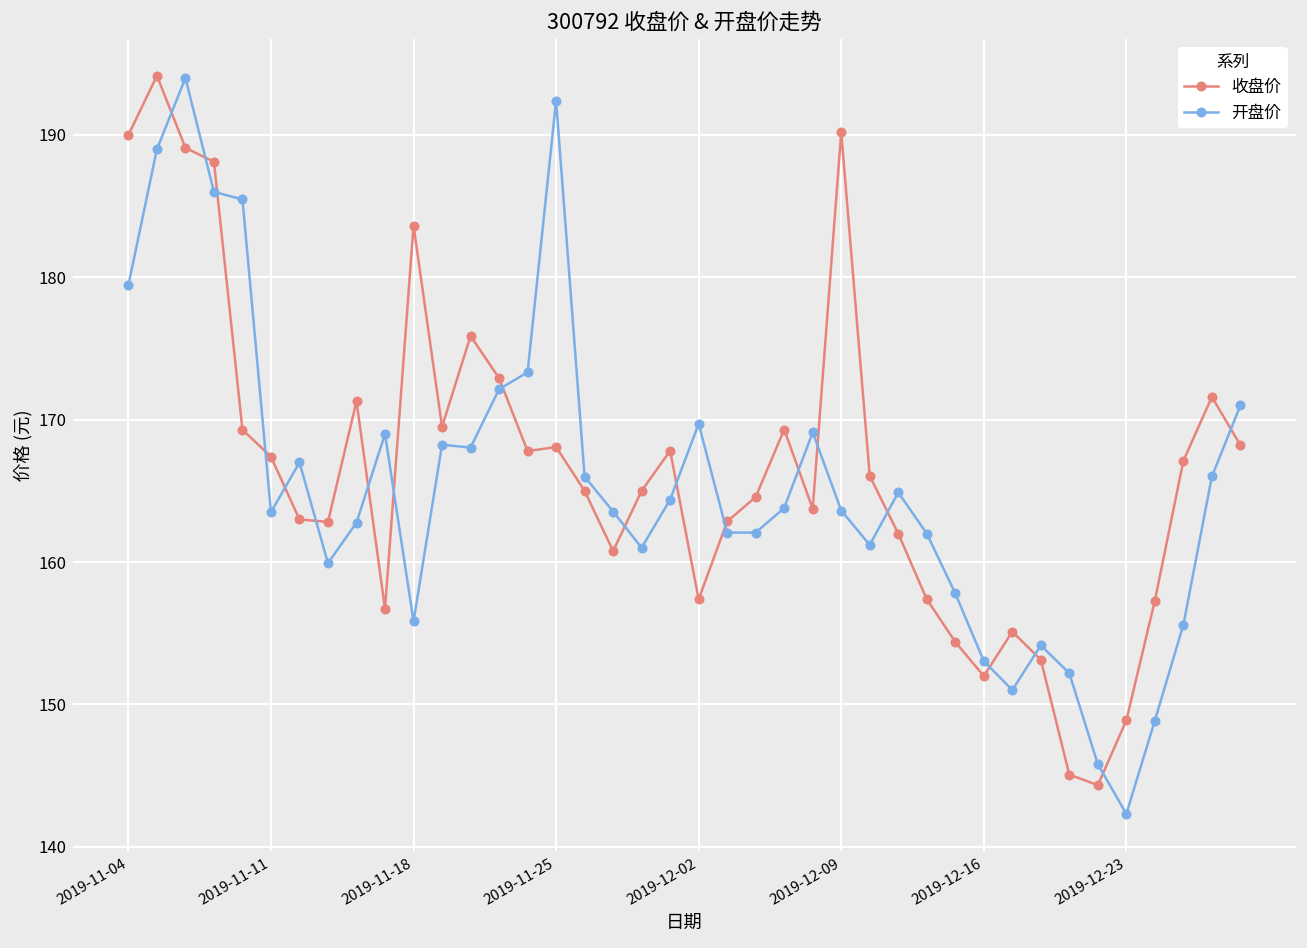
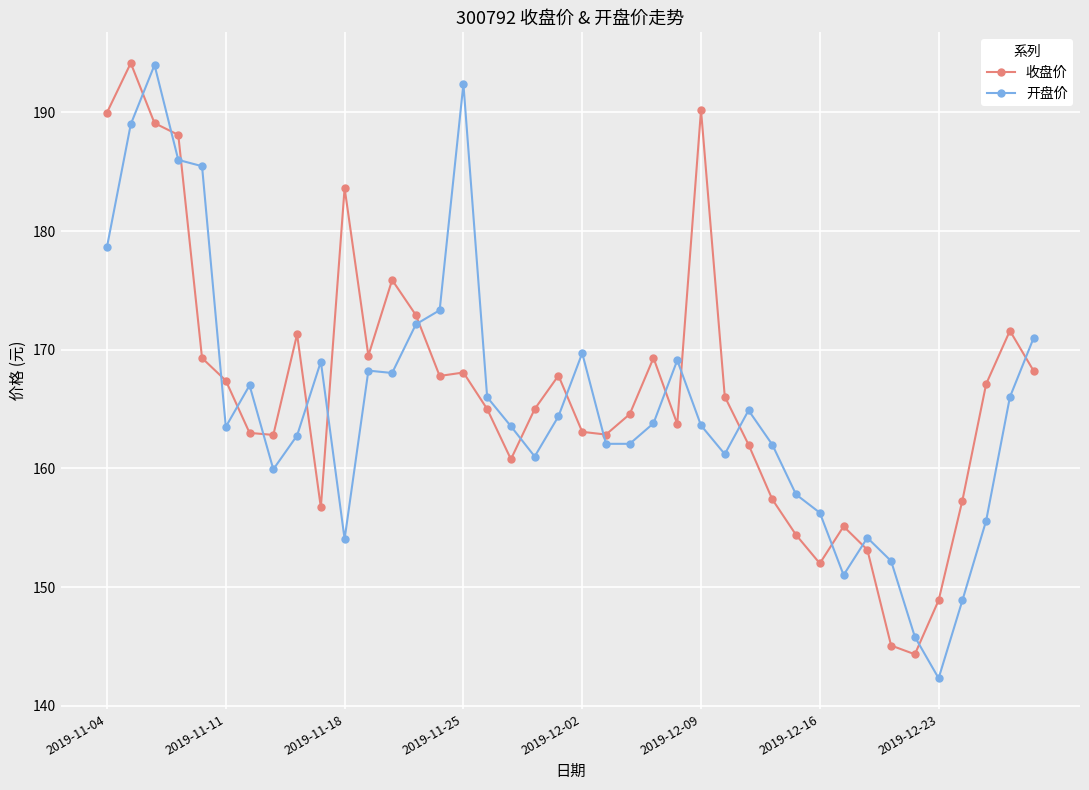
开盘价, 2019-11-04: 179.5 -> 178.7
开盘价, 2019-11-18: 155.8 -> 154.0
收盘价, 2019-12-02: 157.4 -> 163.1
开盘价, 2019-12-16: 153.1 -> 156.3
